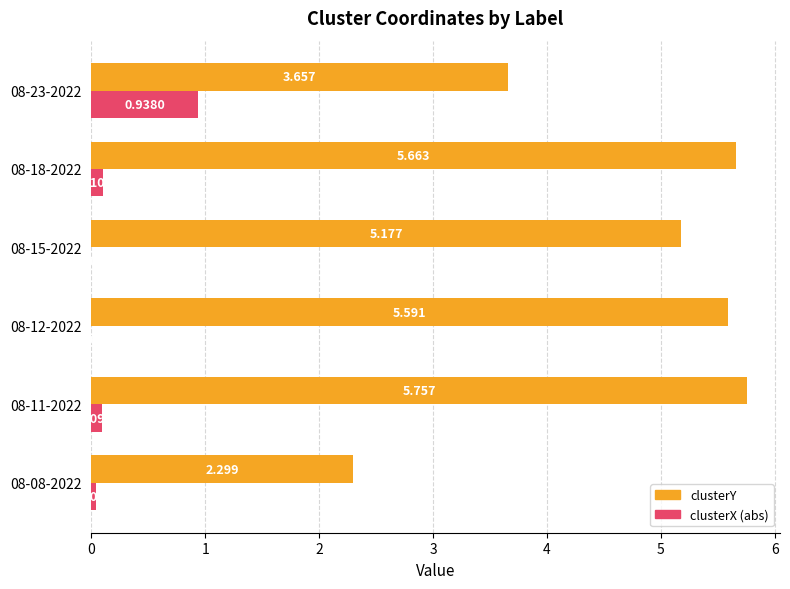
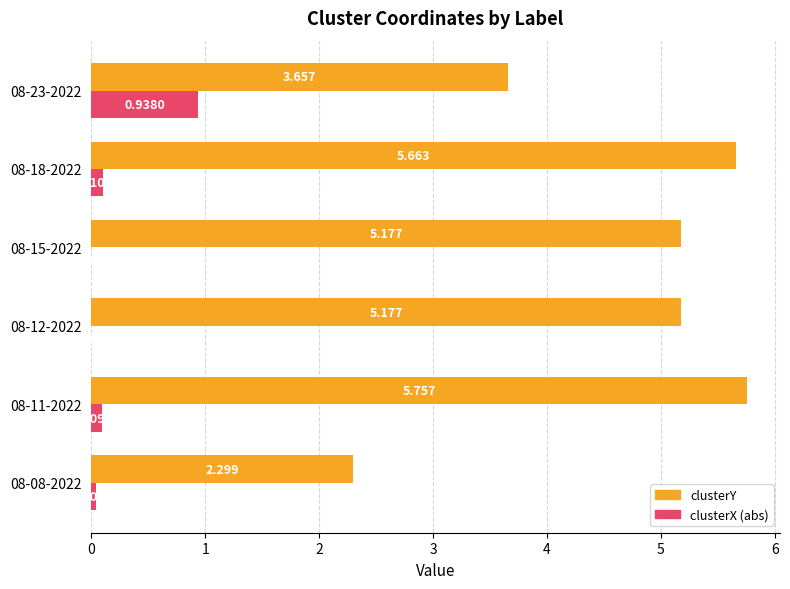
clusterY, 08-12-2022: 5.591 -> 5.177
